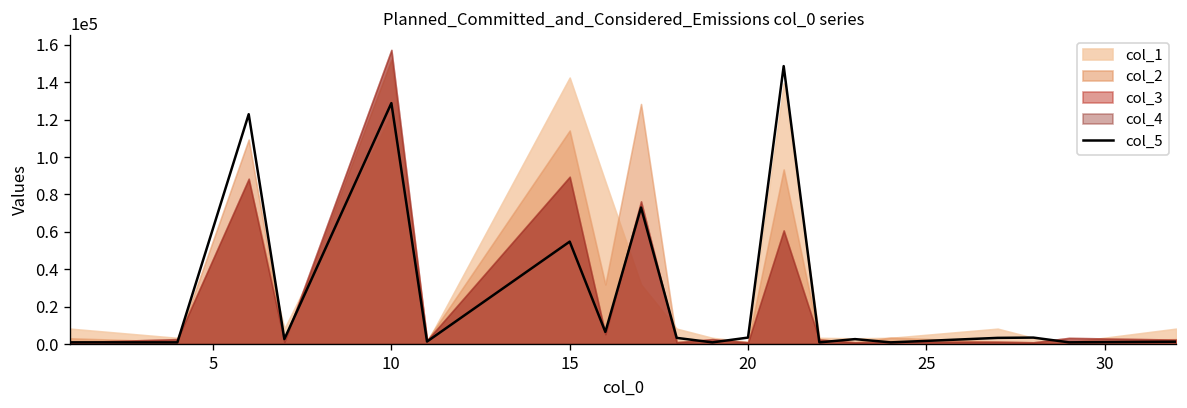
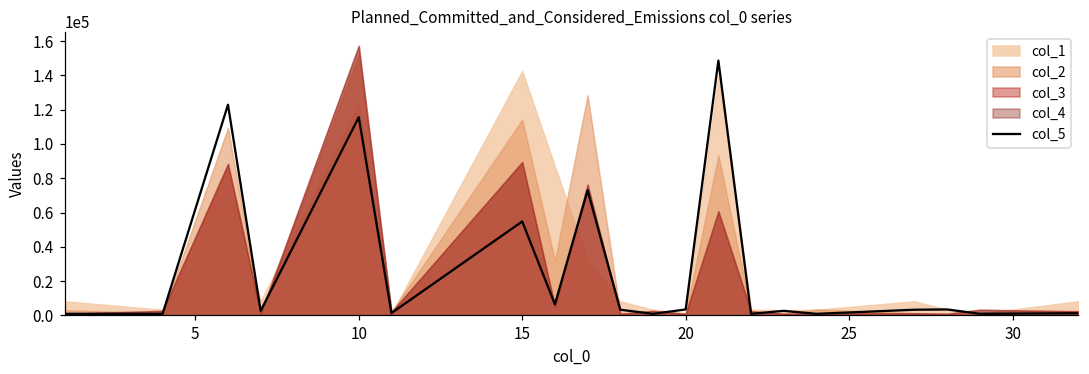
col_5, 10: 129000 -> 116000
